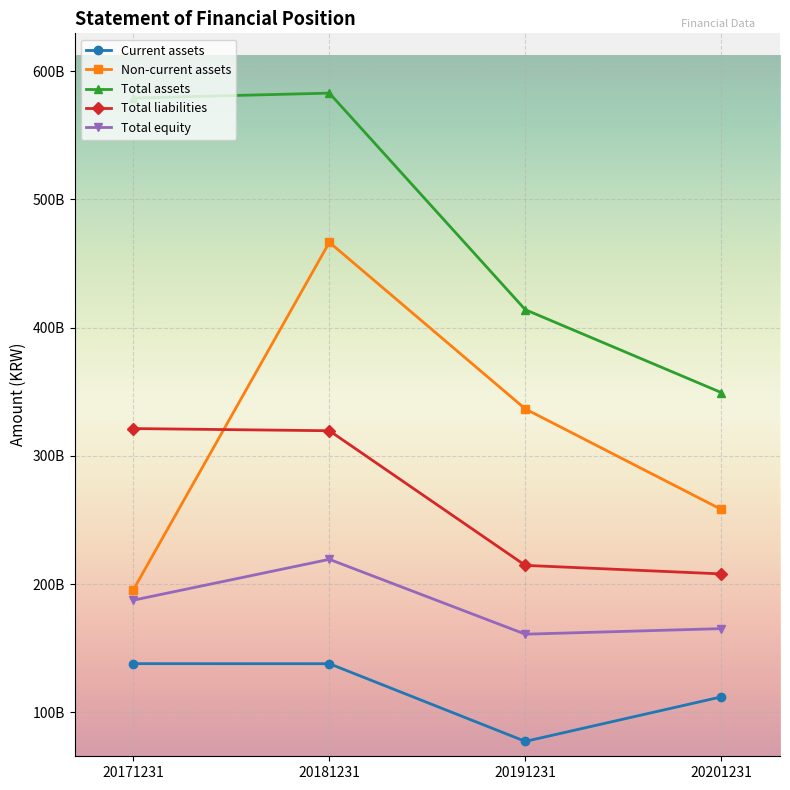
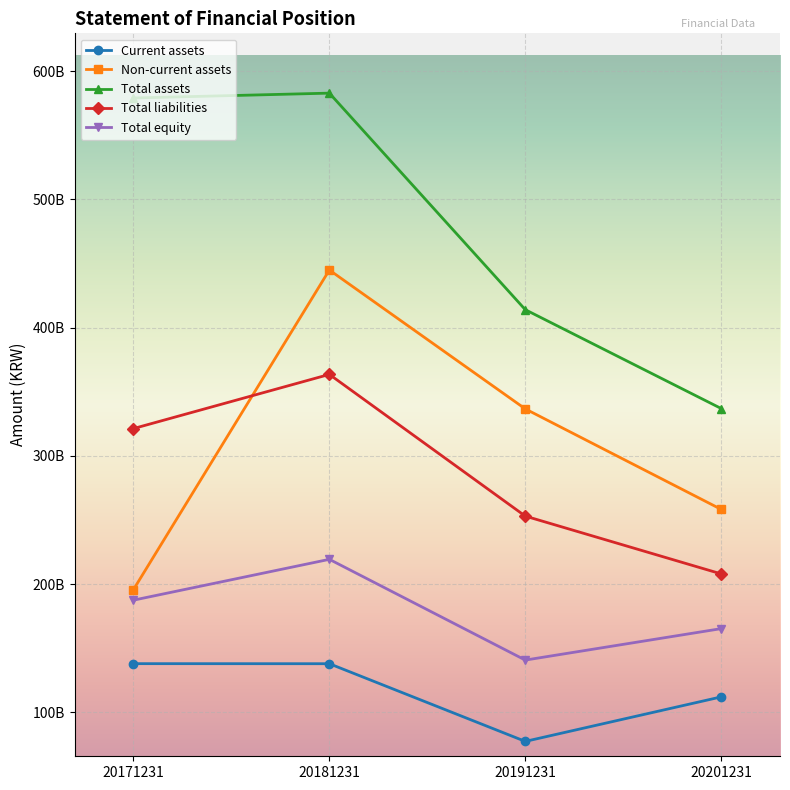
Non-current assets, 20181231: 467000000000 -> 445000000000
Total liabilities, 20181231: 320000000000 -> 364000000000
Total liabilities, 20191231: 215000000000 -> 253000000000
Total equity, 20191231: 161000000000 -> 141000000000
Total assets, 20201231: 349000000000 -> 337000000000
